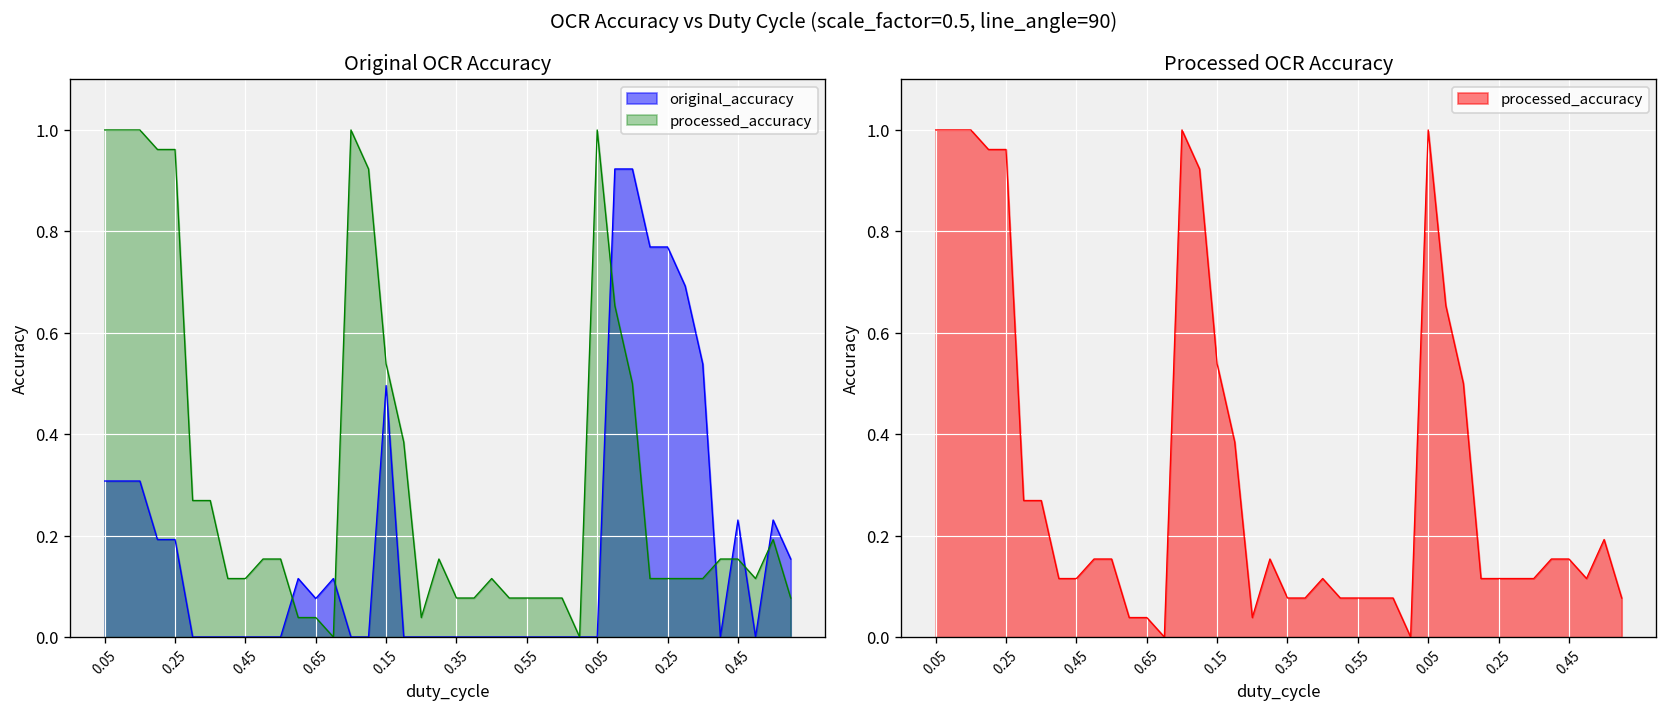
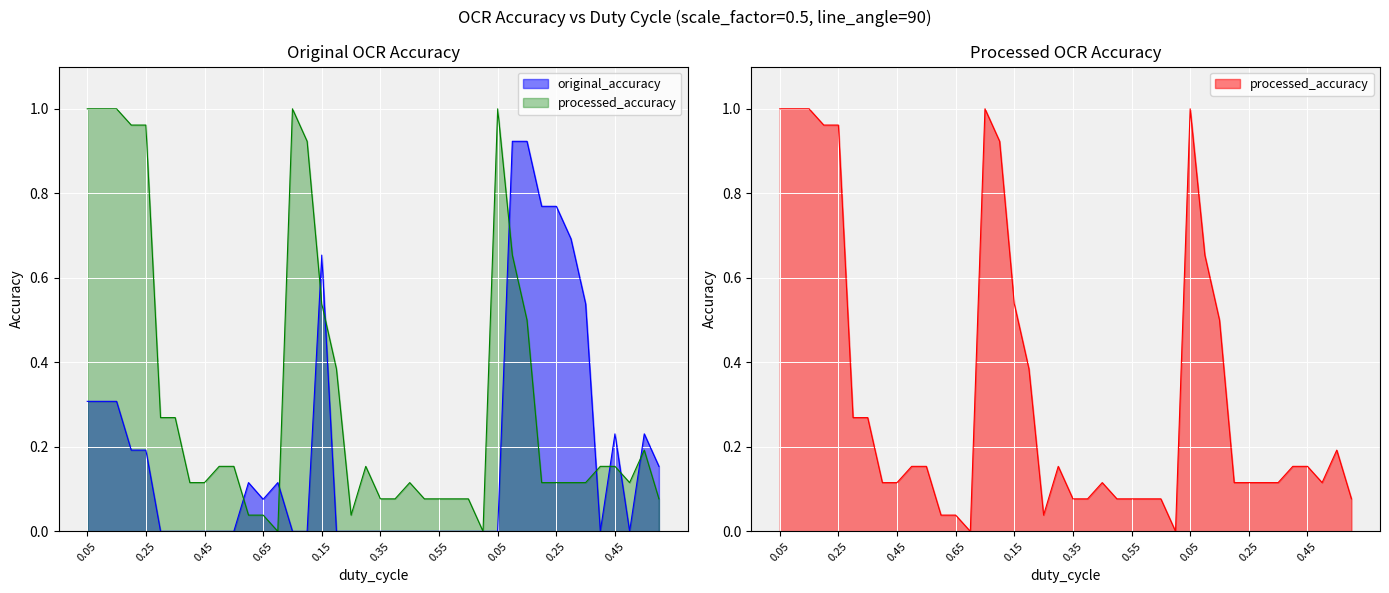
Original OCR Accuracy, original_accuracy, 0.15: 0.50 -> 0.65
